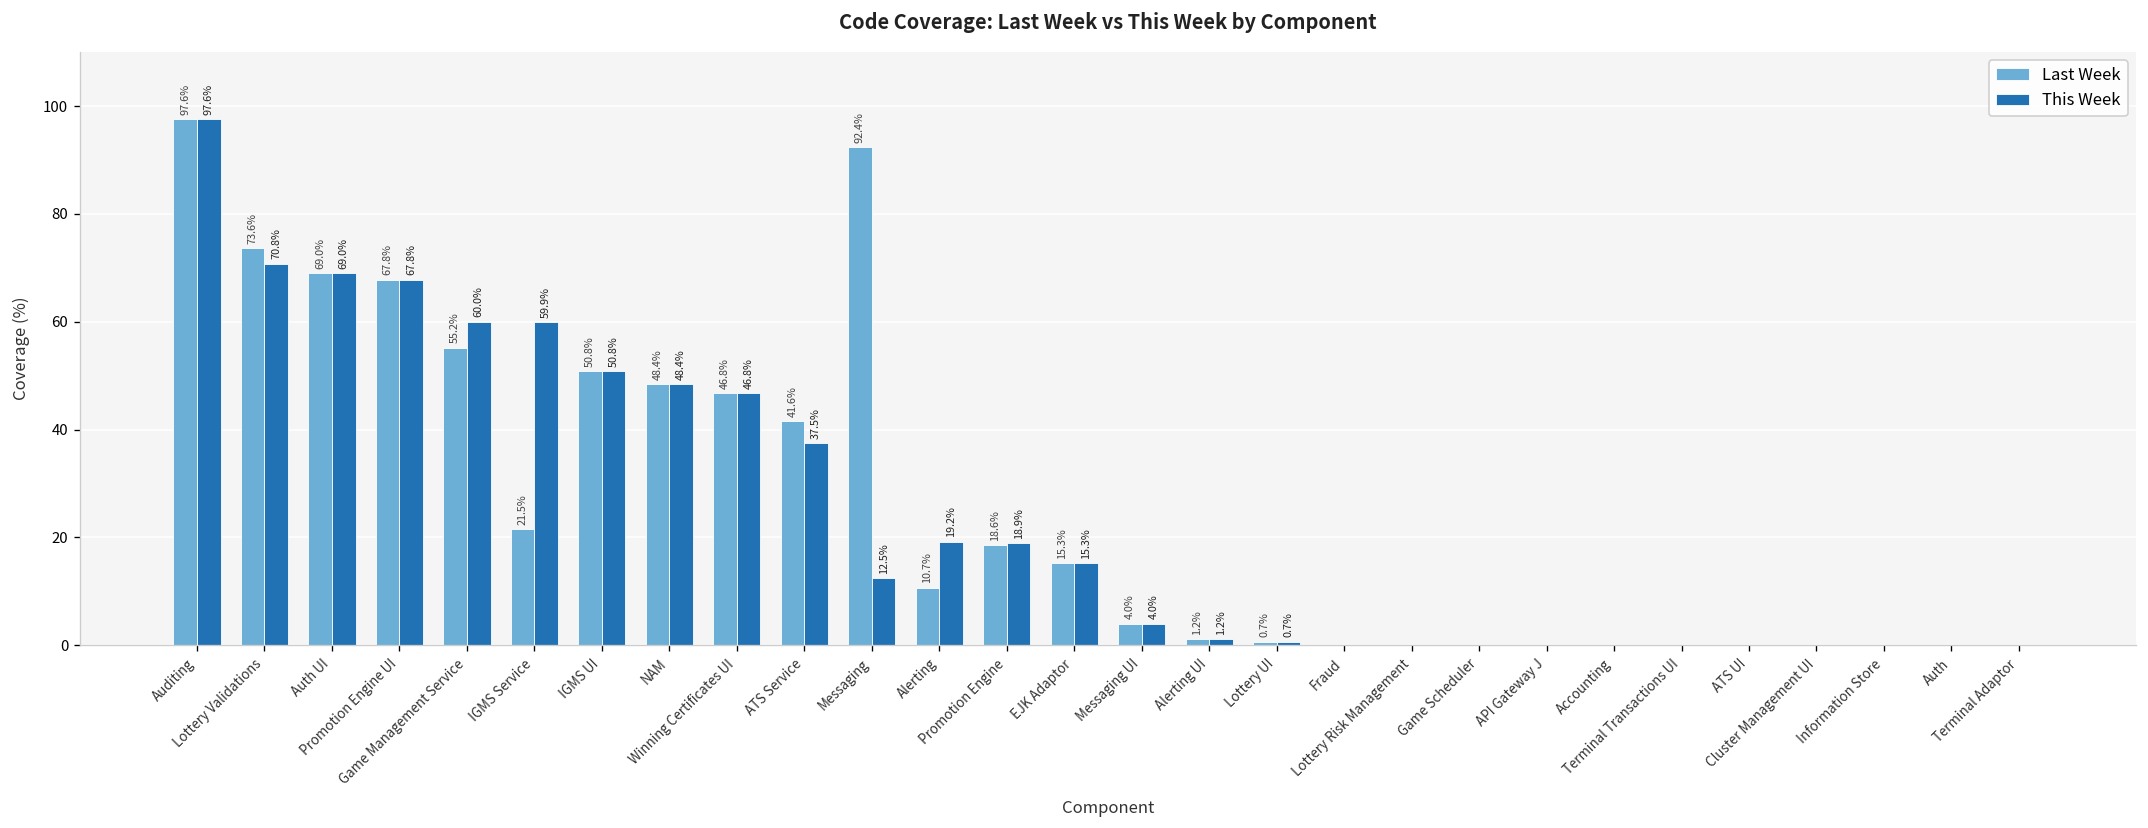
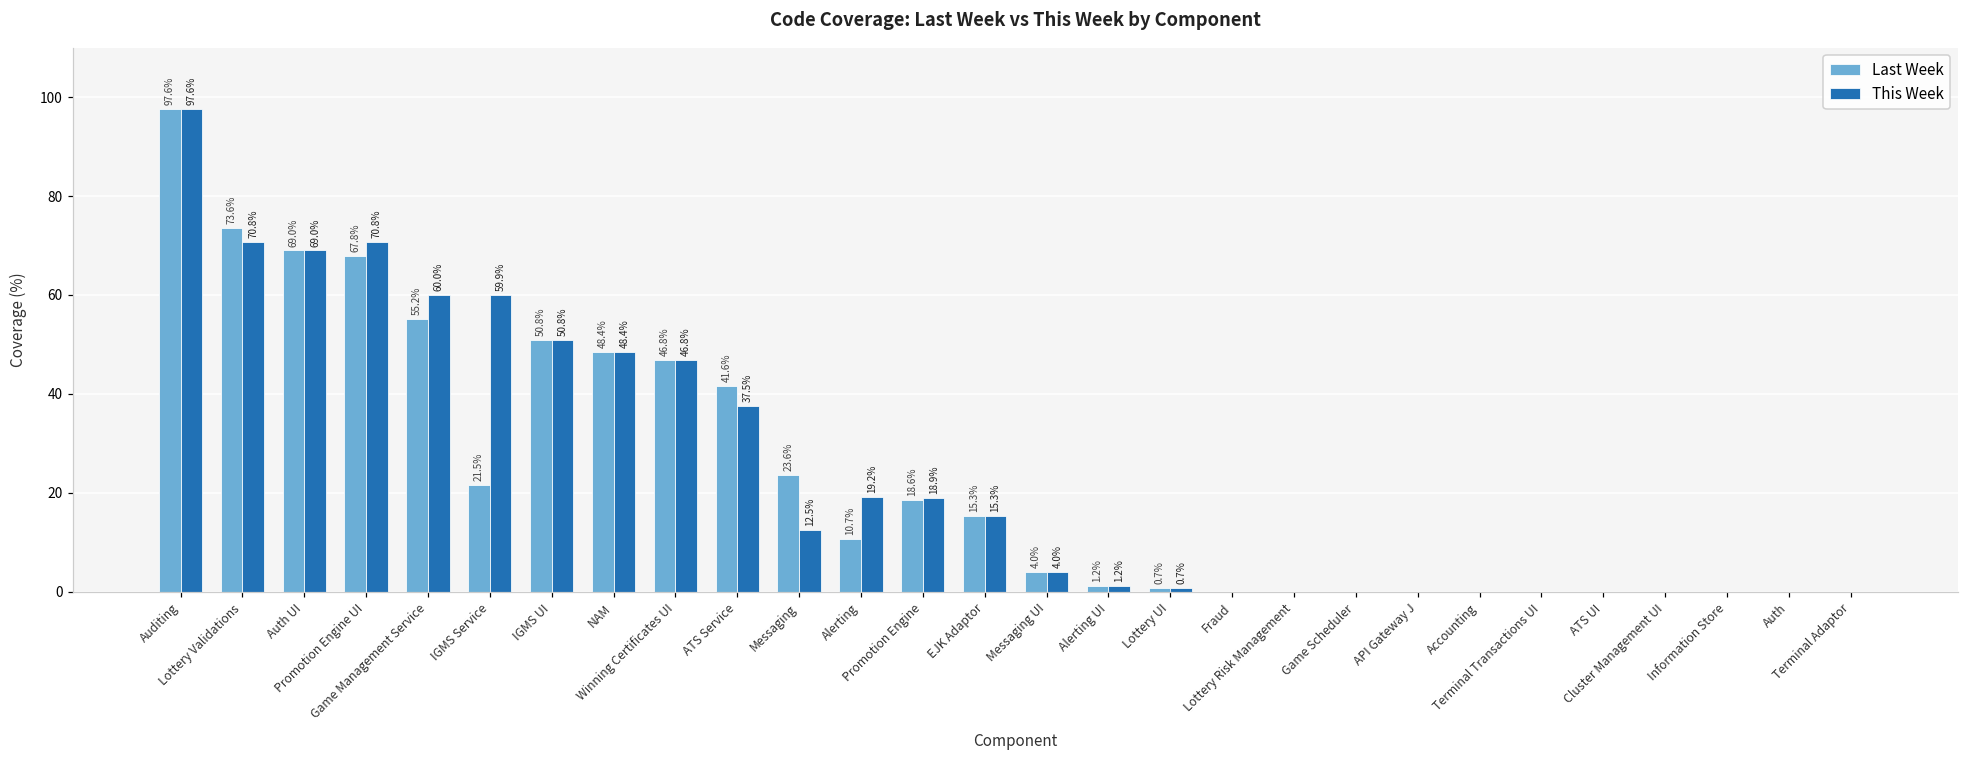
This Week, Promotion Engine UI: 67.8% -> 70.8%
Last Week, Messaging: 92.4% -> 23.6%
